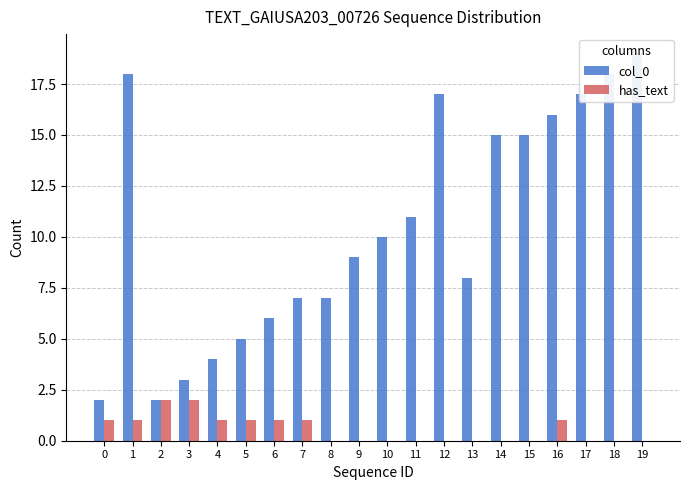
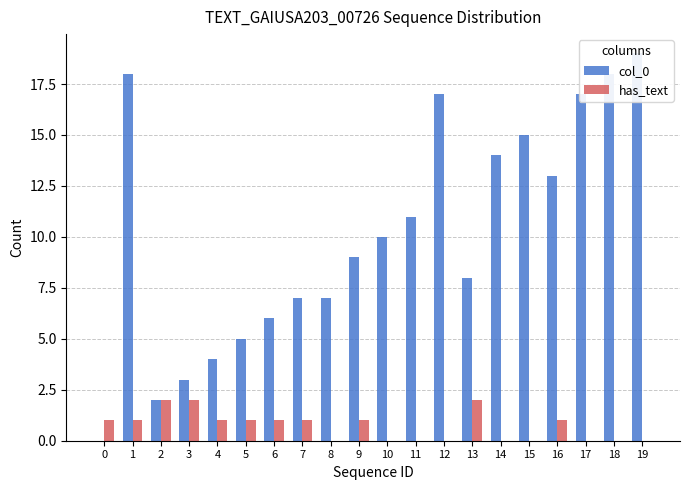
col_0, 0: 2 -> 0
has_text, 9: 0 -> 1
has_text, 13: 0 -> 2
col_0, 14: 15 -> 14
col_0, 16: 16 -> 13
